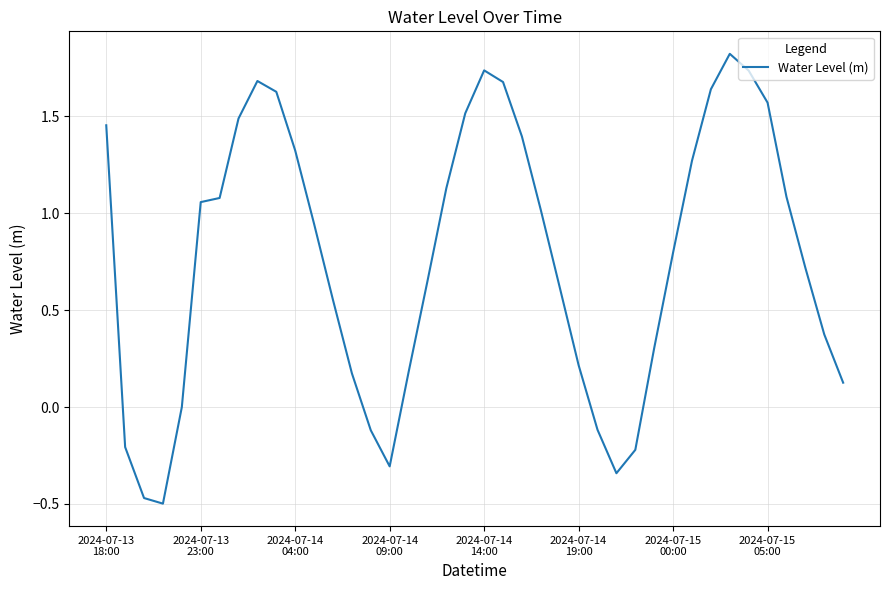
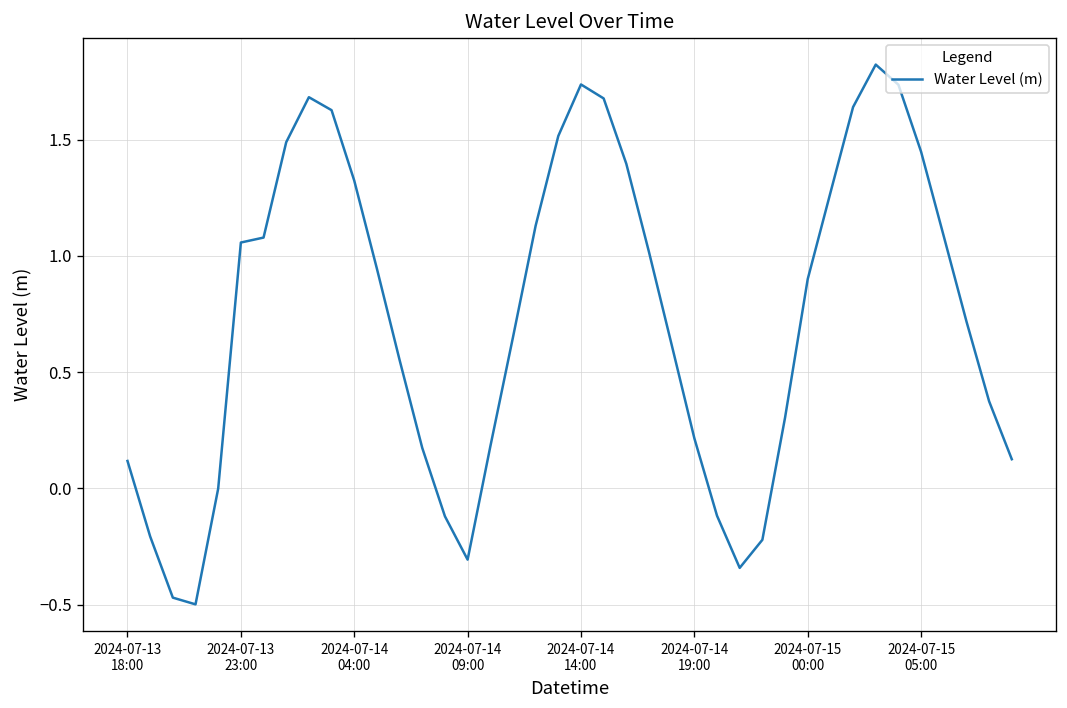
2024-07-13 18:00: 1.45 -> 0.12
2024-07-15 00:00: 0.80 -> 0.90
2024-07-15 05:00: 1.57 -> 1.45
